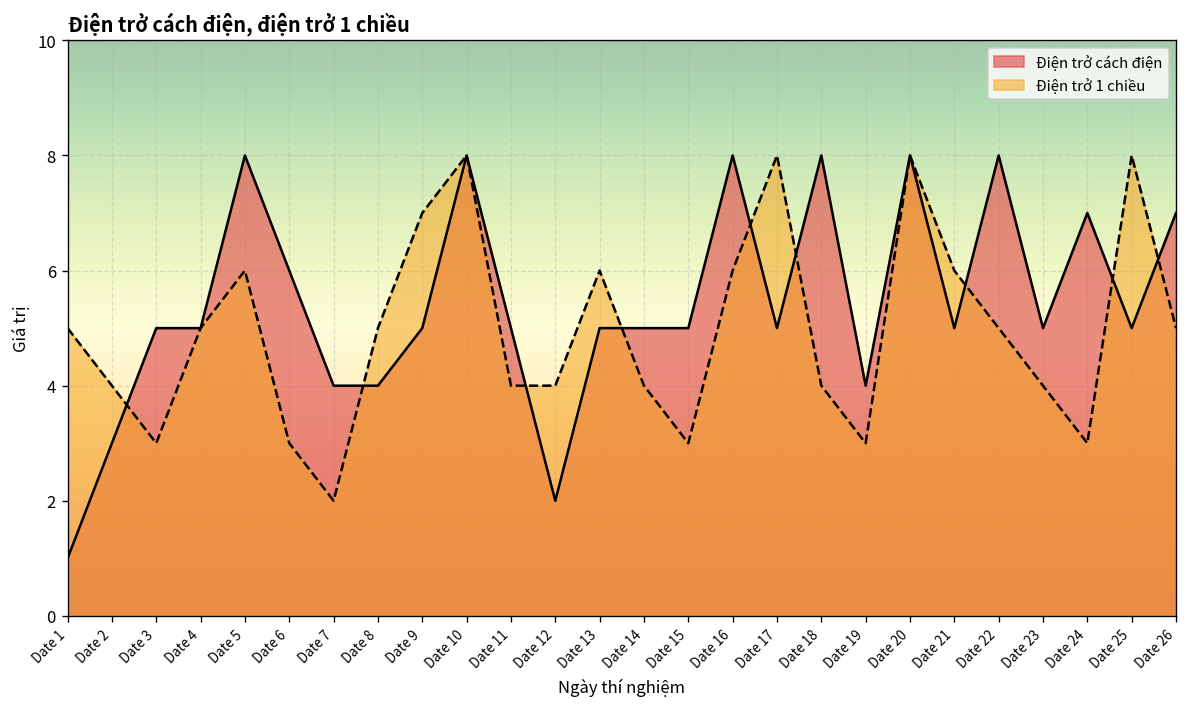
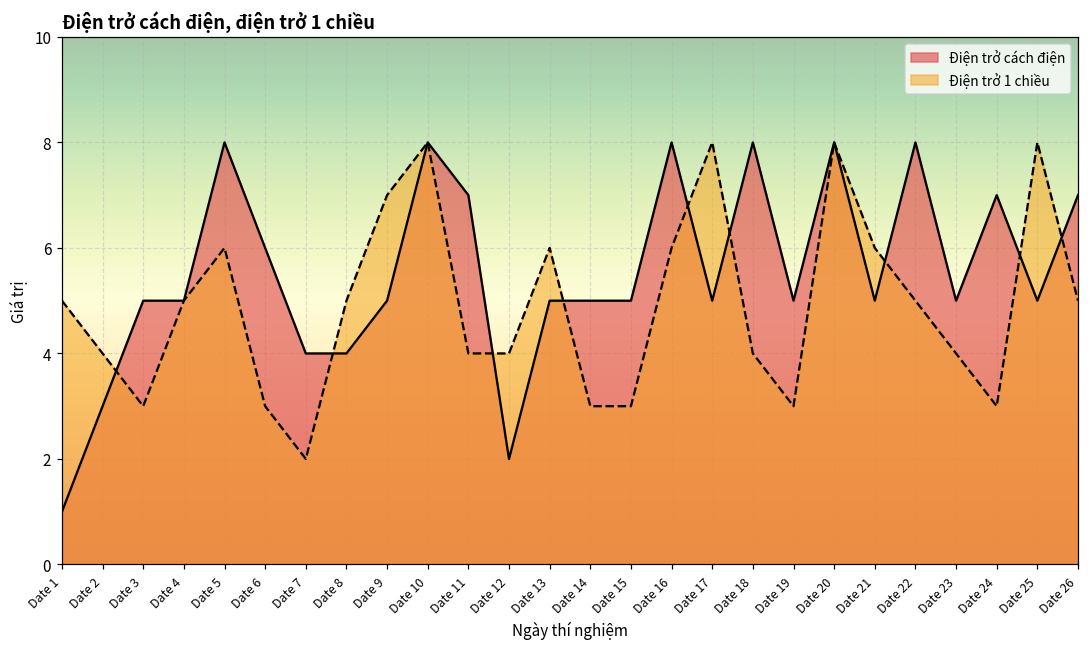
Điện trở cách điện, Date 11: 5 -> 7
Điện trở 1 chiều, Date 14: 4 -> 3
Điện trở cách điện, Date 19: 4 -> 5
